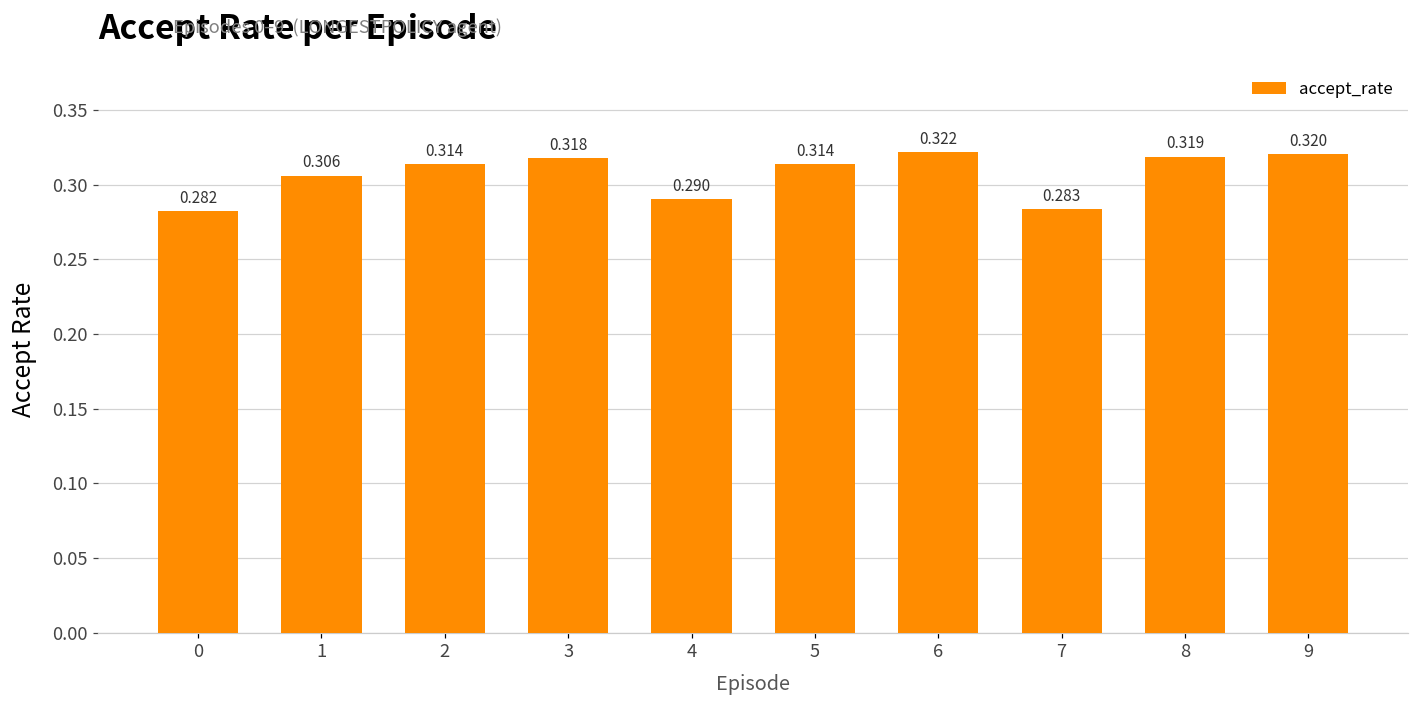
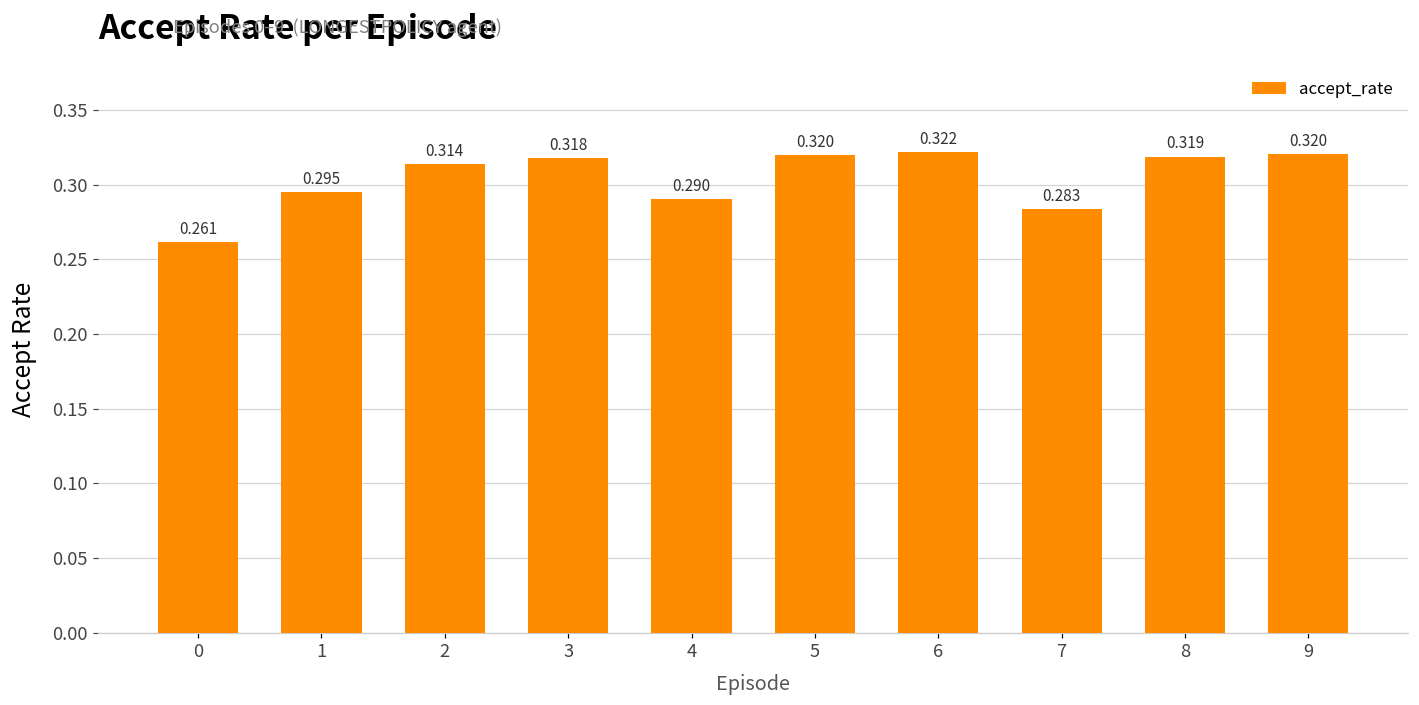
0: 0.282 -> 0.261
1: 0.306 -> 0.295
5: 0.314 -> 0.320
